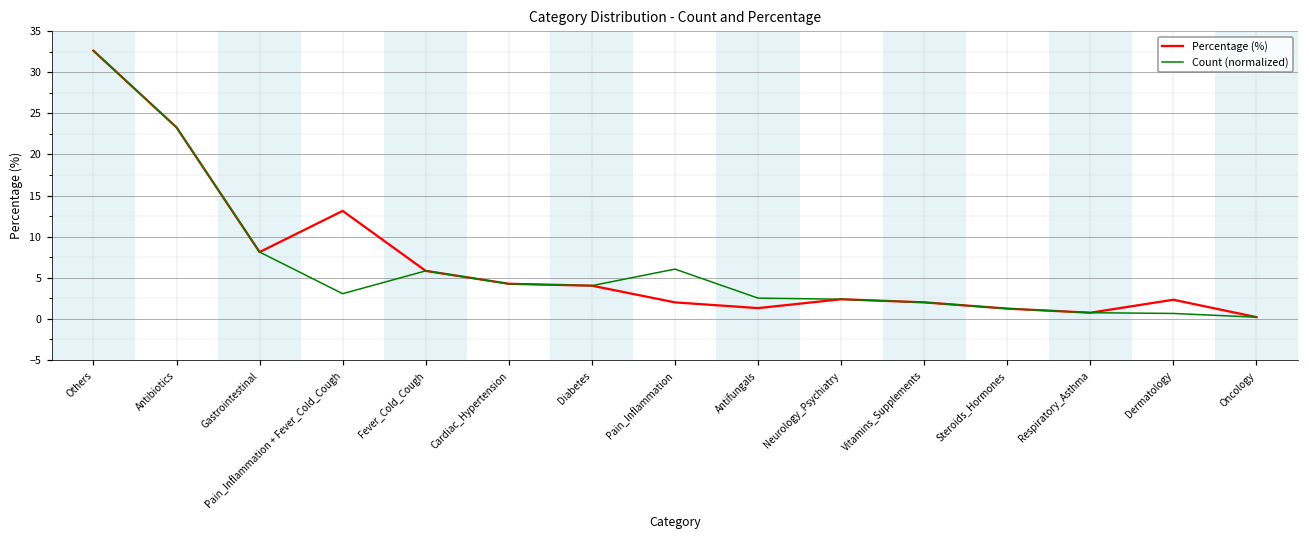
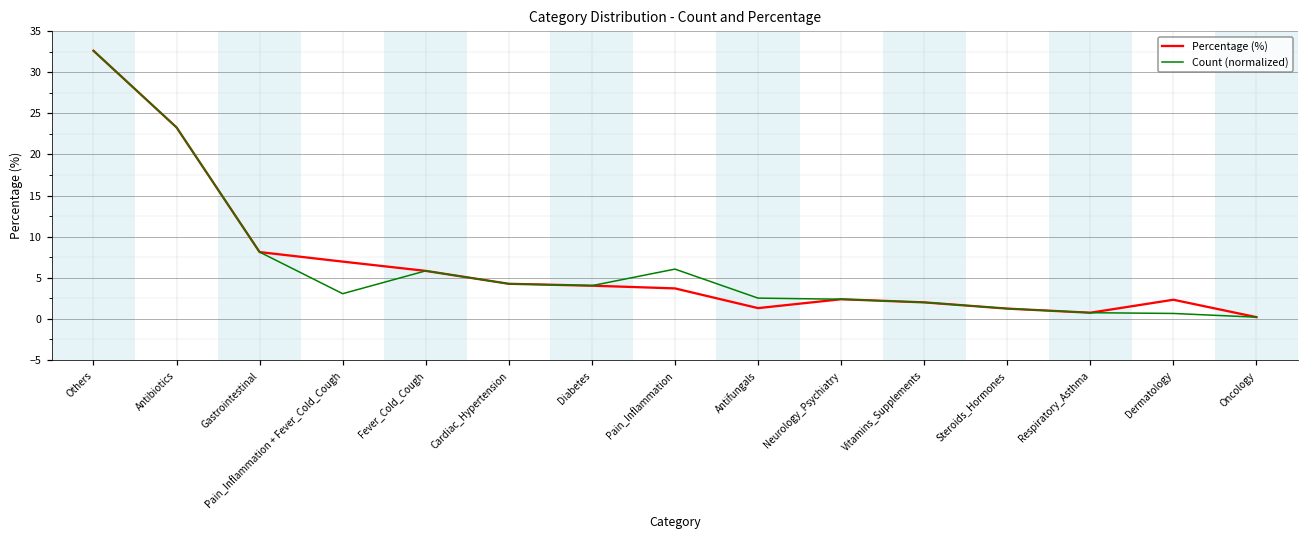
Percentage (%), Pain_Inflammation + Fever_Cold_Cough: 13 -> 7
Percentage (%), Pain_Inflammation: 2 -> 4
